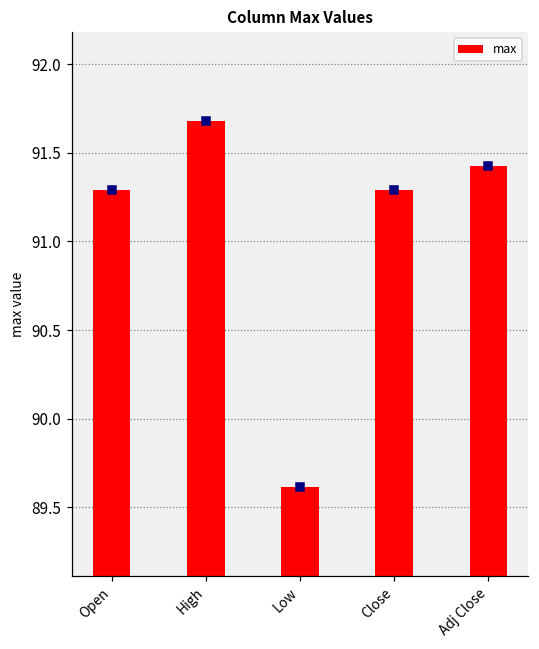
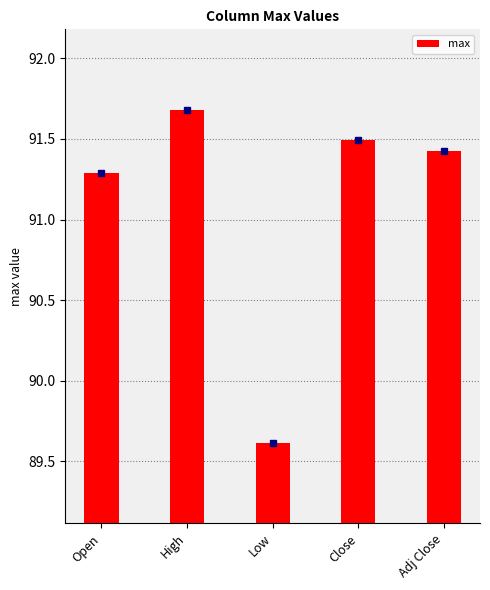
max, Close: 91.29 -> 91.49
